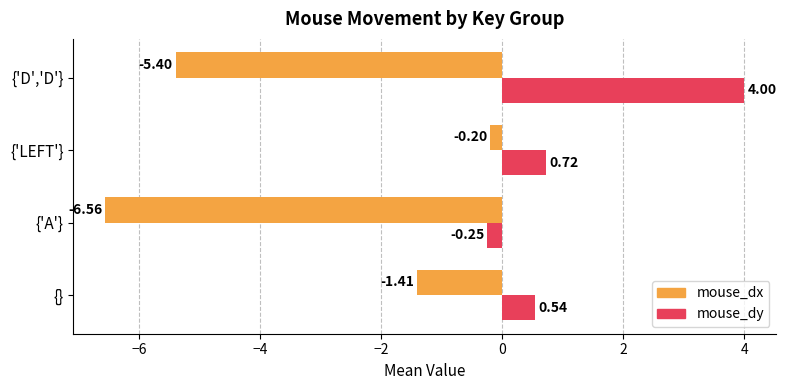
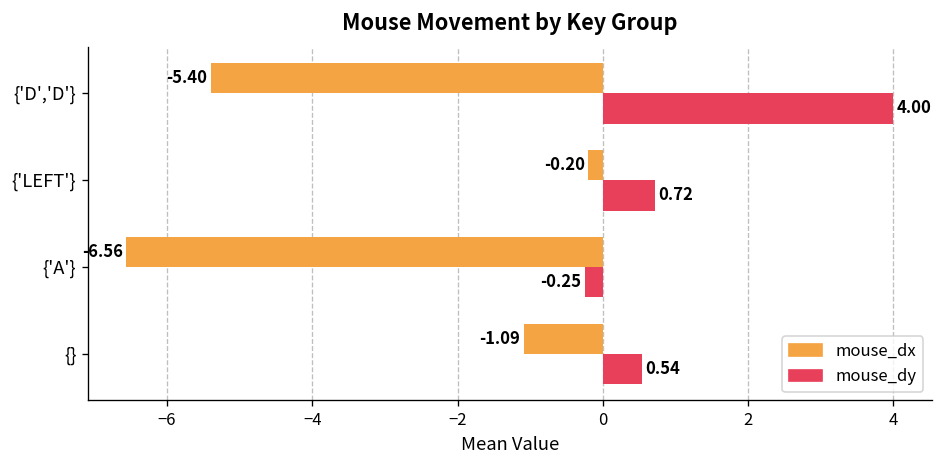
mouse_dx, {}: -1.41 -> -1.09
